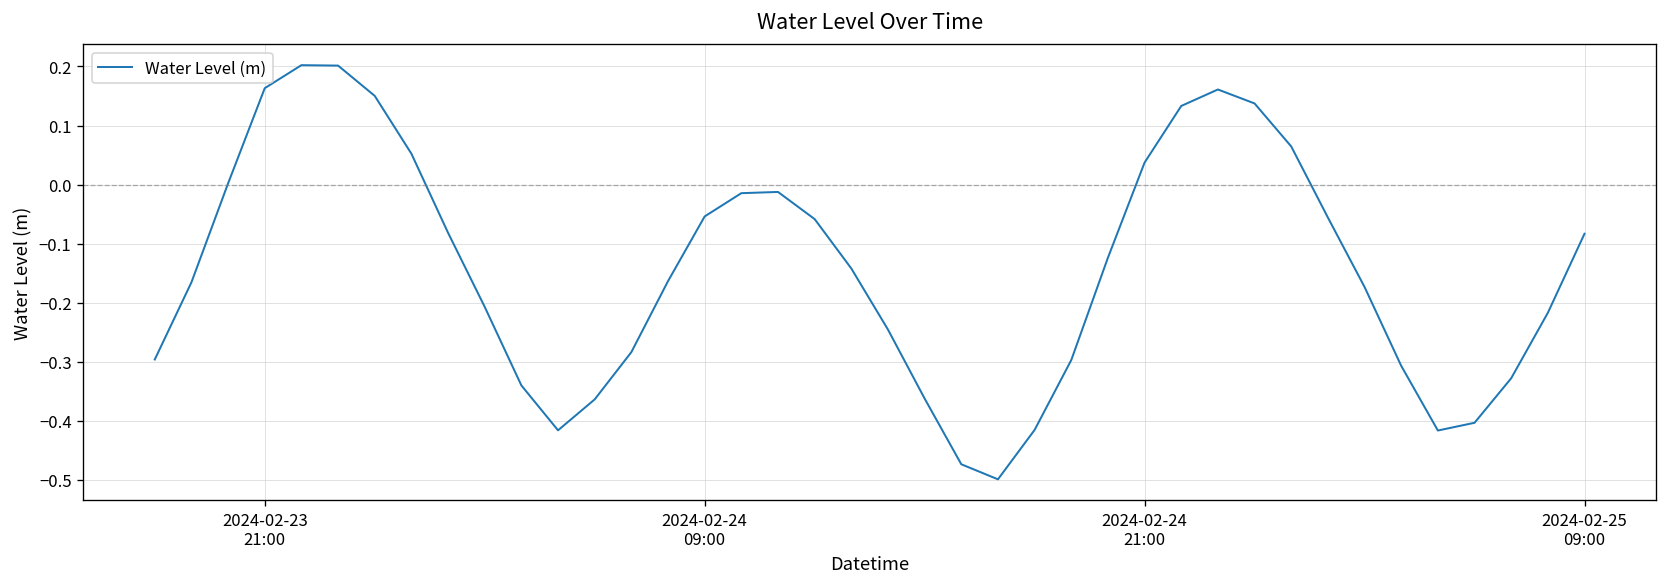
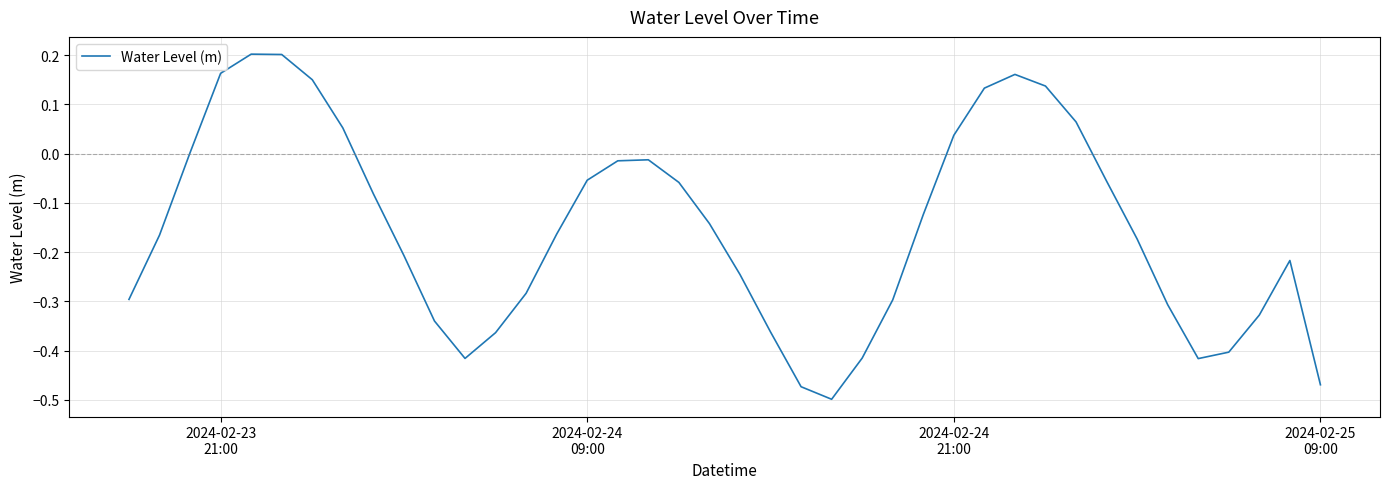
2024-02-25 09:00: -0.08 -> -0.47
